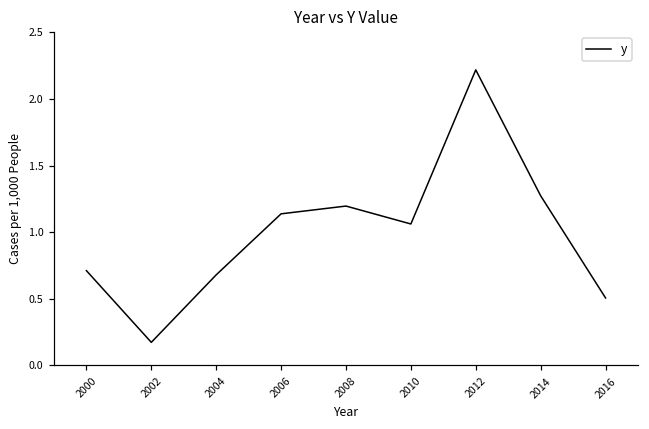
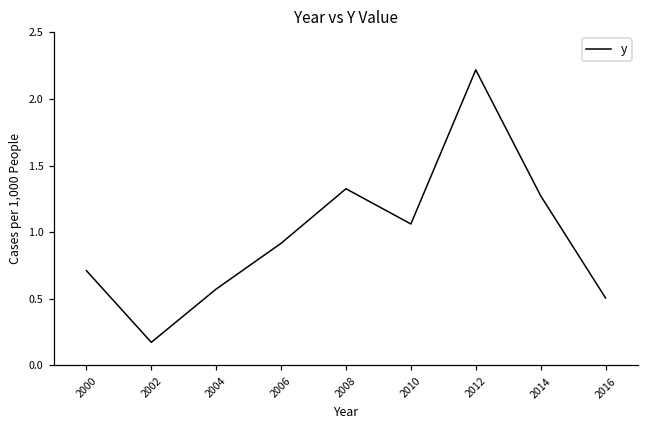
2004: 0.68 -> 0.57
2006: 1.14 -> 0.92
2008: 1.20 -> 1.33
